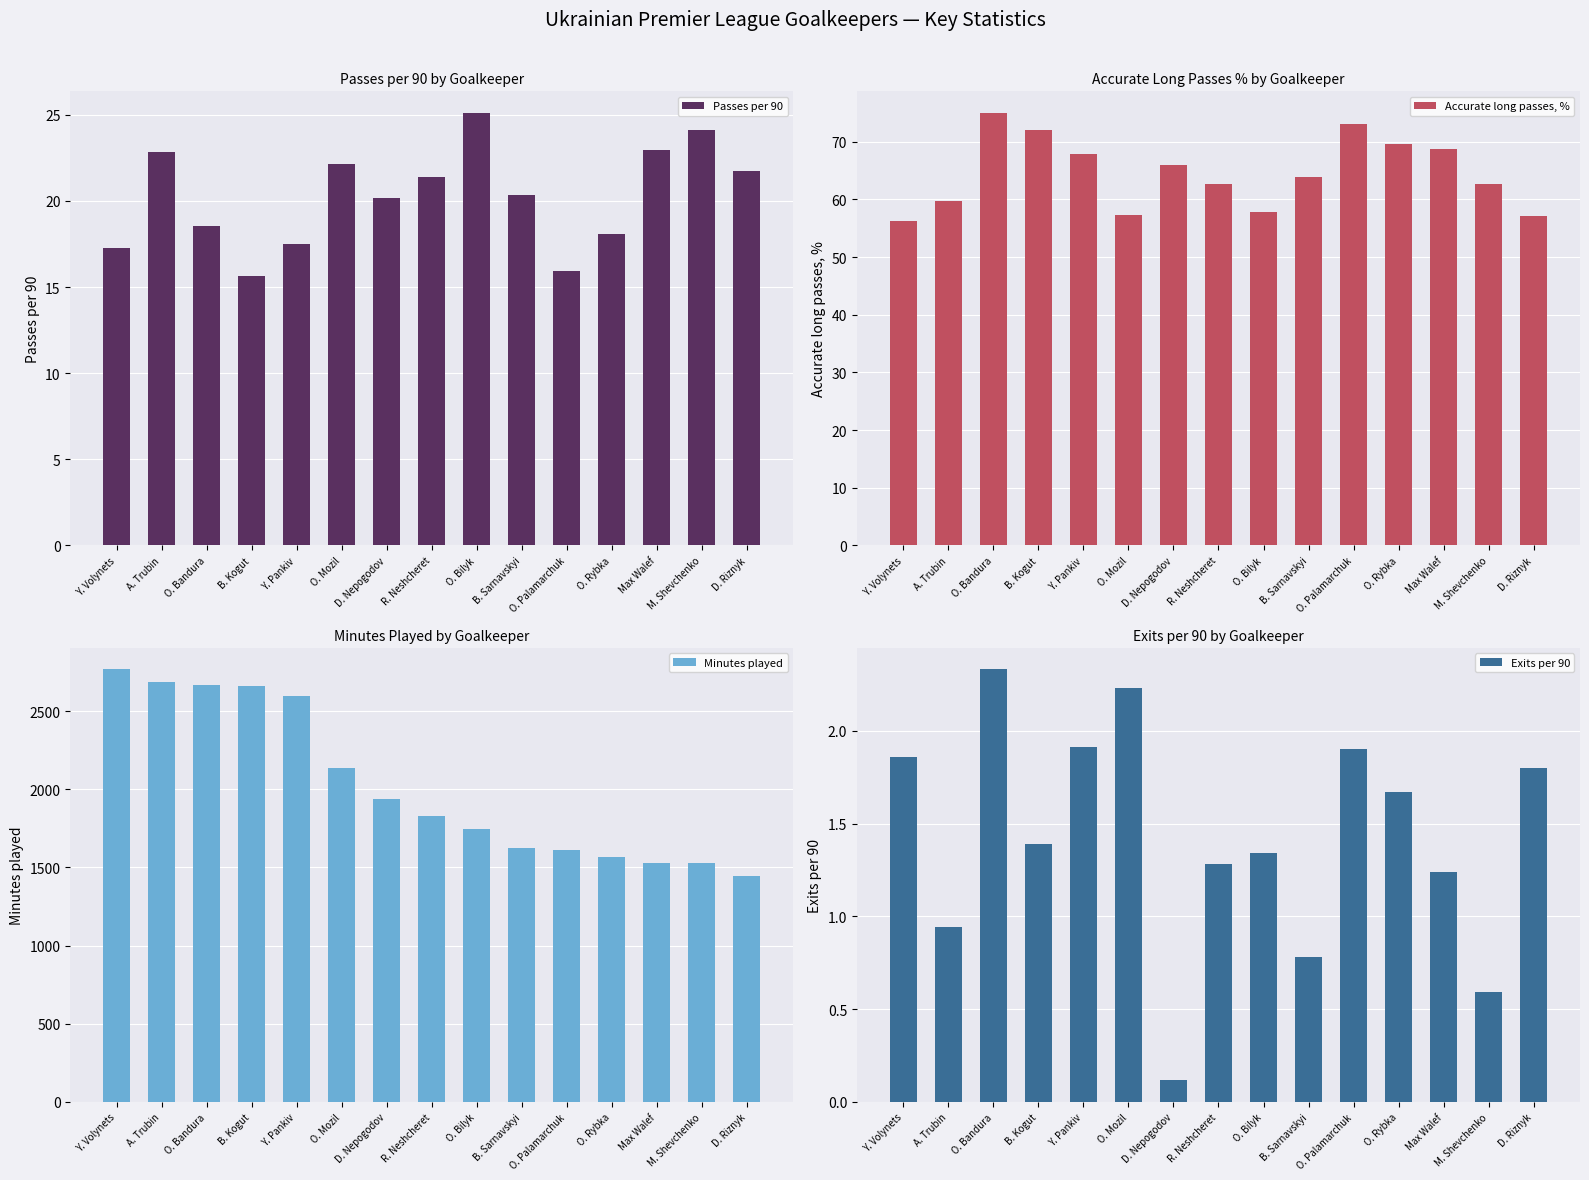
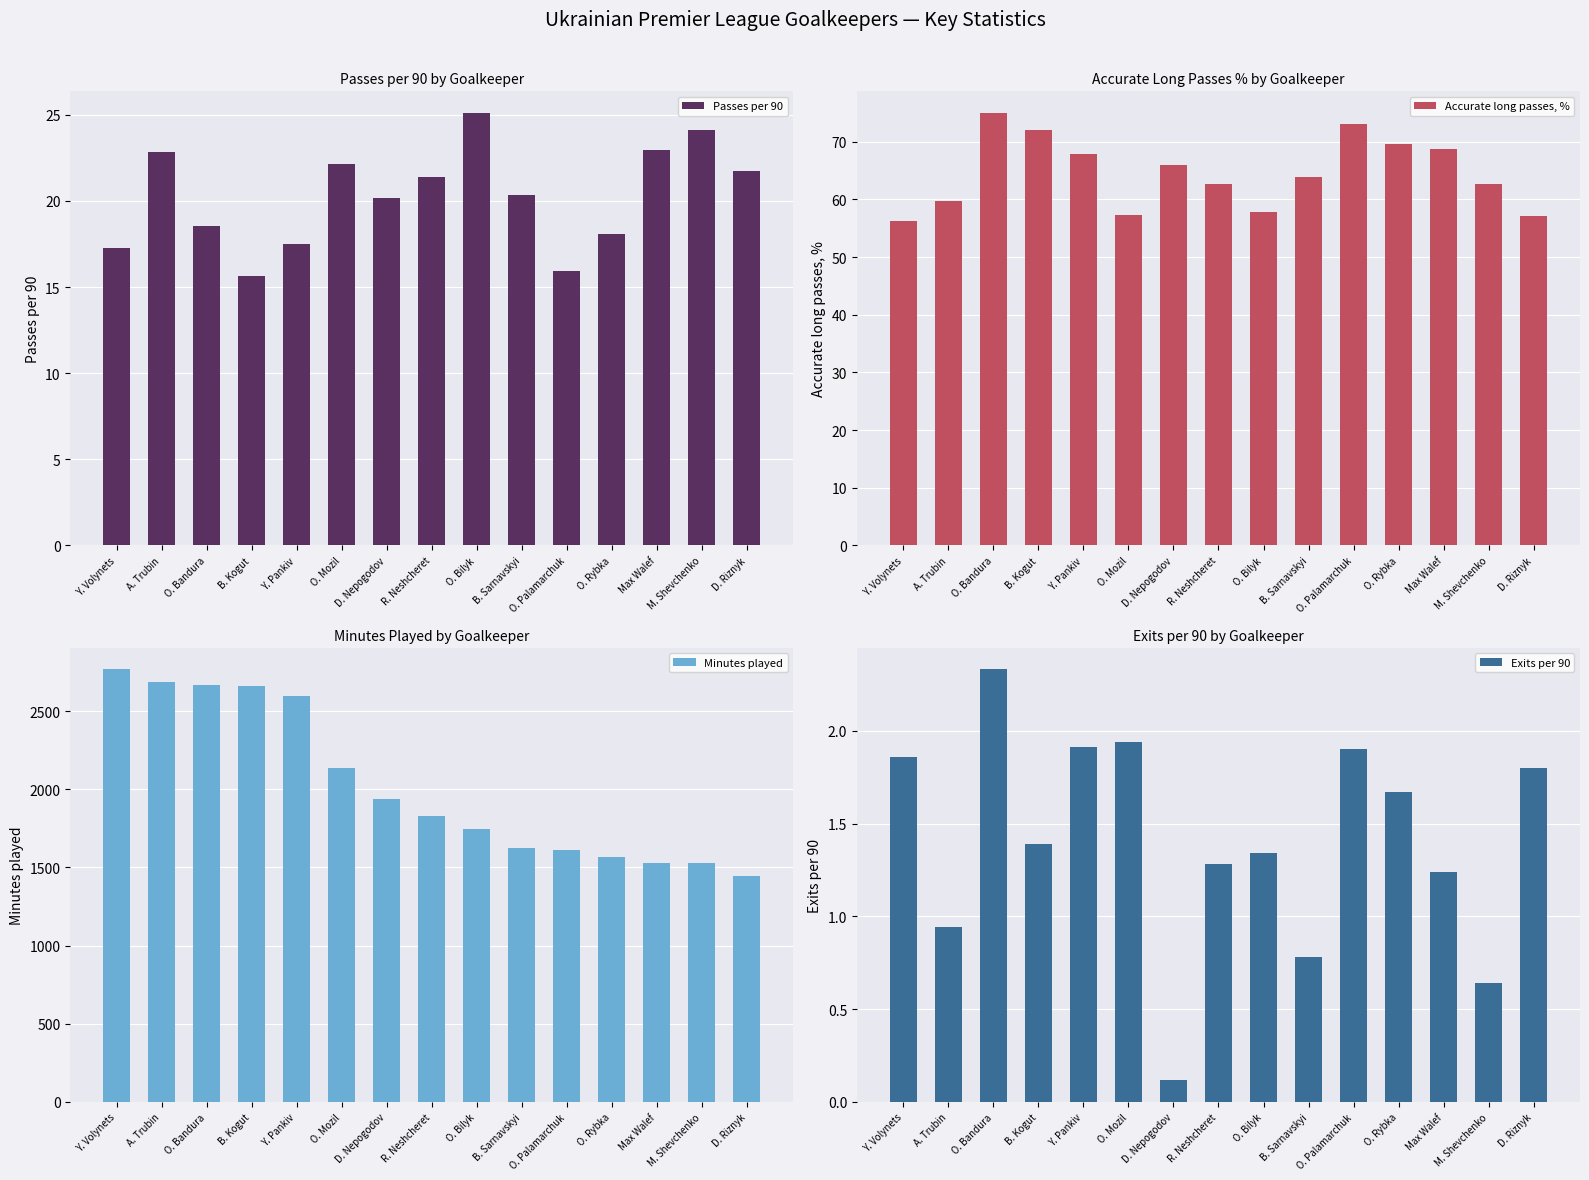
Exits per 90 by Goalkeeper, O. Mozil: 2.23 -> 1.94
Exits per 90 by Goalkeeper, M. Shevchenko: 0.59 -> 0.64
